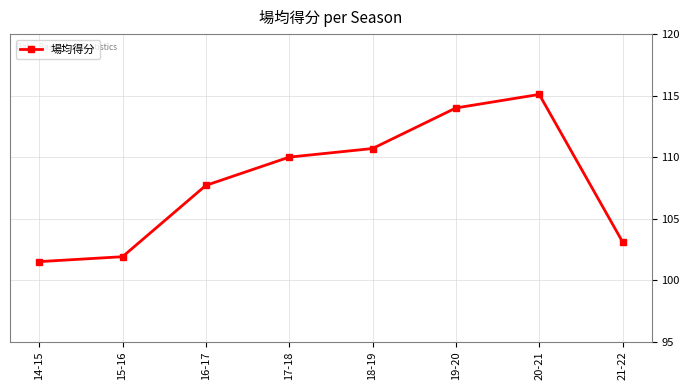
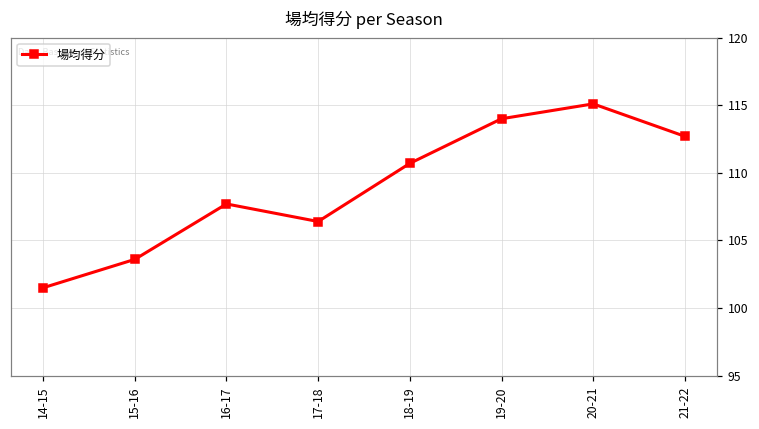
15-16: 101.9 -> 103.6
17-18: 110.0 -> 106.4
21-22: 103.1 -> 112.7
